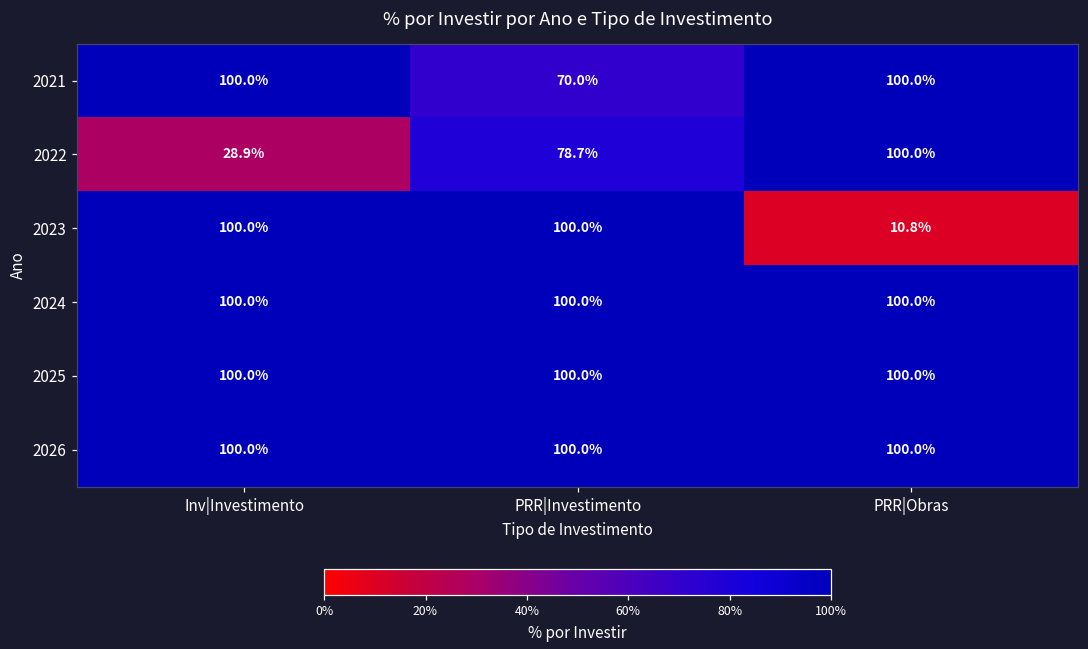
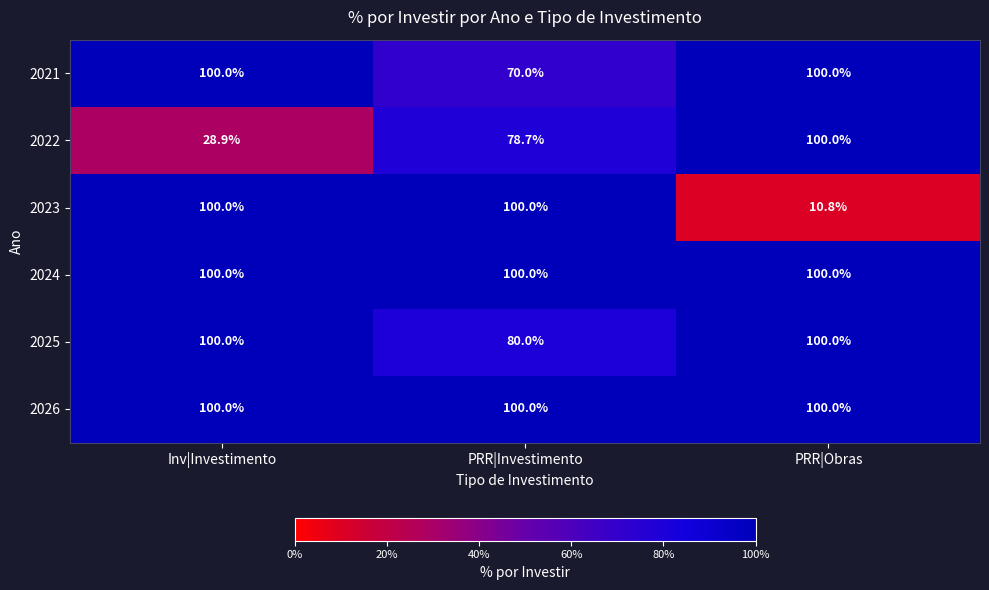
2025, PRR|Investimento: 100.0% -> 80.0%
